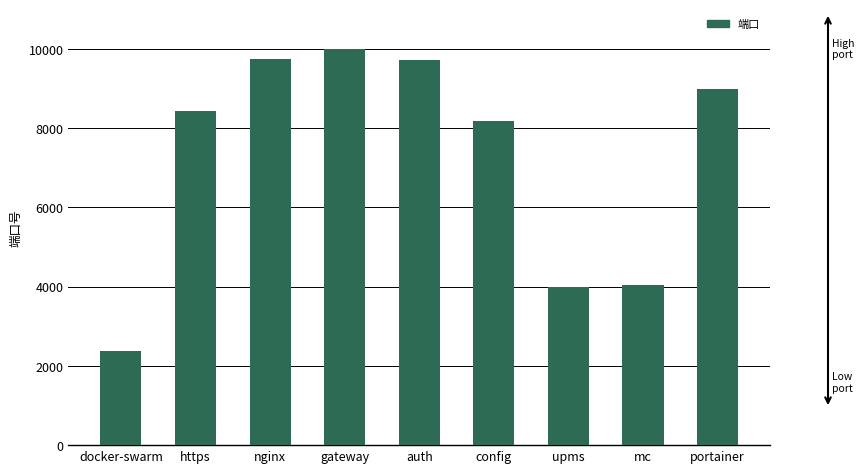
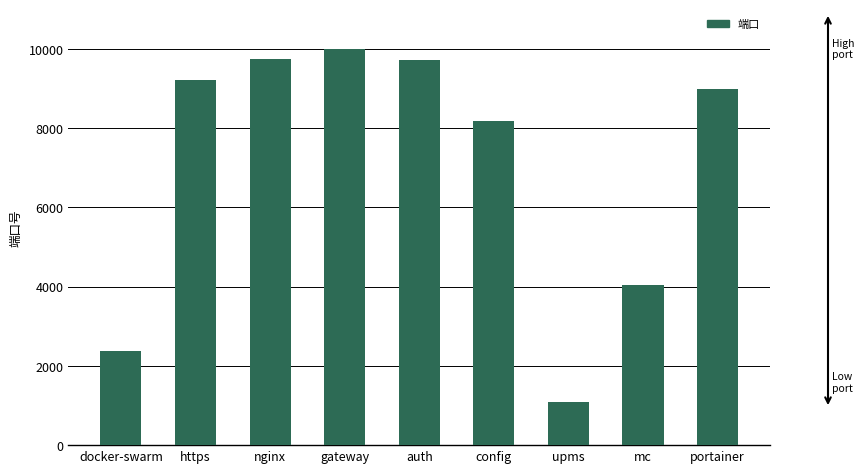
https: 8400 -> 9200
upms: 4000 -> 1100
